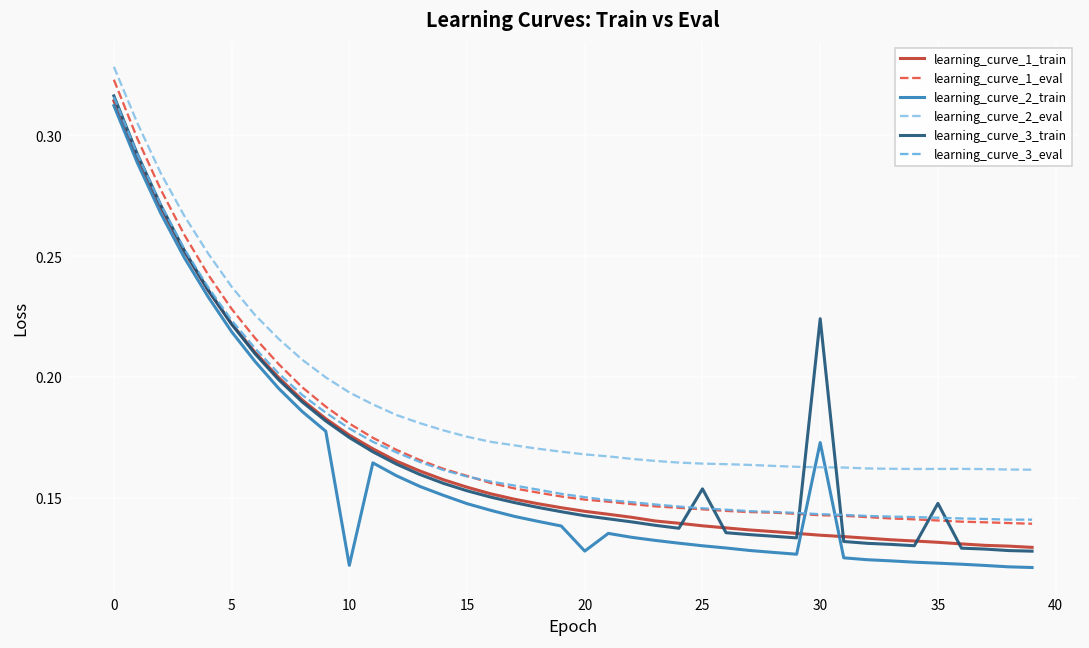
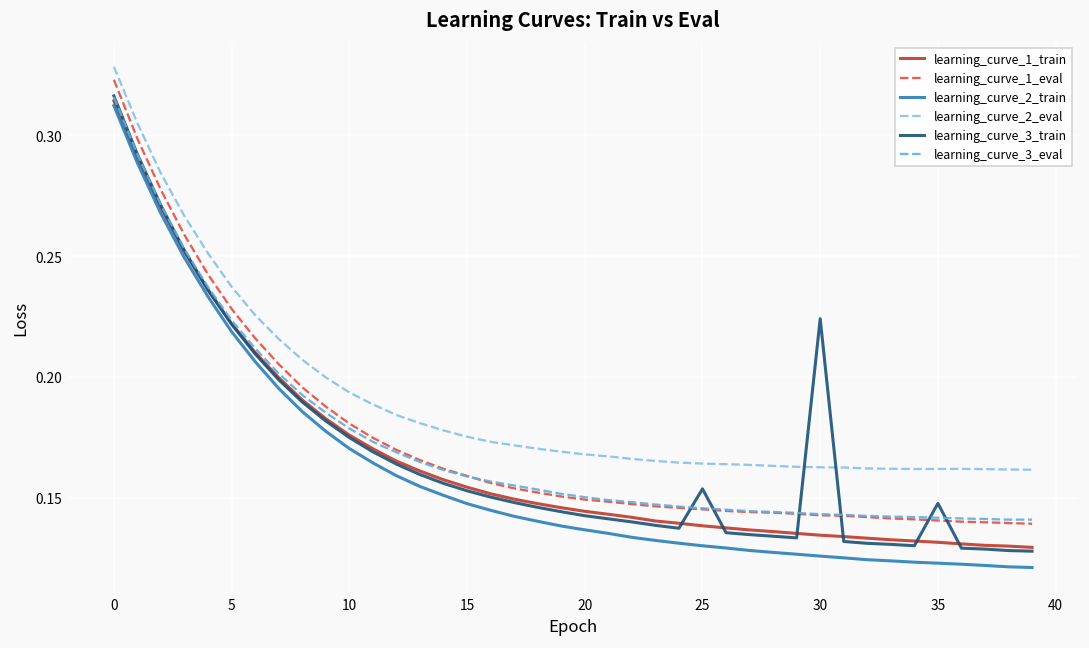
learning_curve_2_train, 10: 0.122 -> 0.170
learning_curve_2_train, 20: 0.128 -> 0.137
learning_curve_2_train, 30: 0.173 -> 0.126
